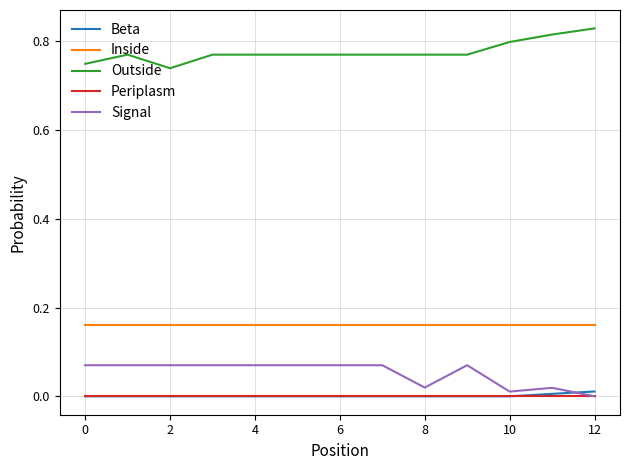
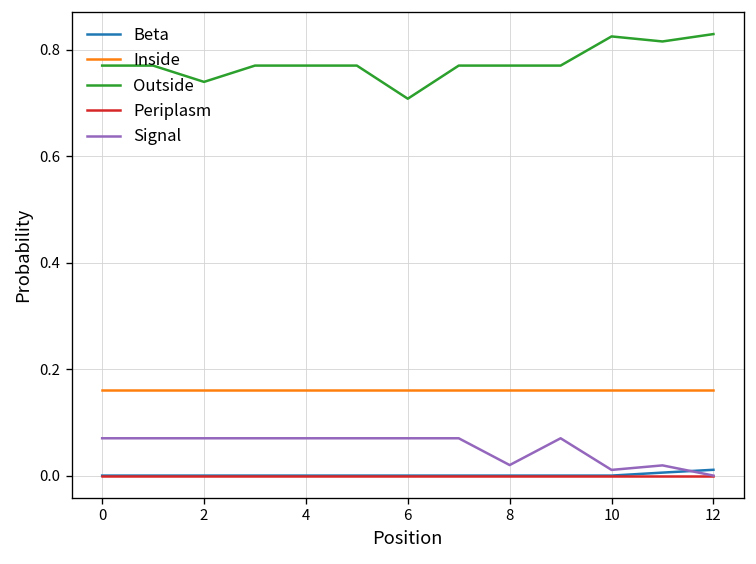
Outside, 0: 0.75 -> 0.77
Outside, 6: 0.77 -> 0.71
Outside, 10: 0.80 -> 0.82
